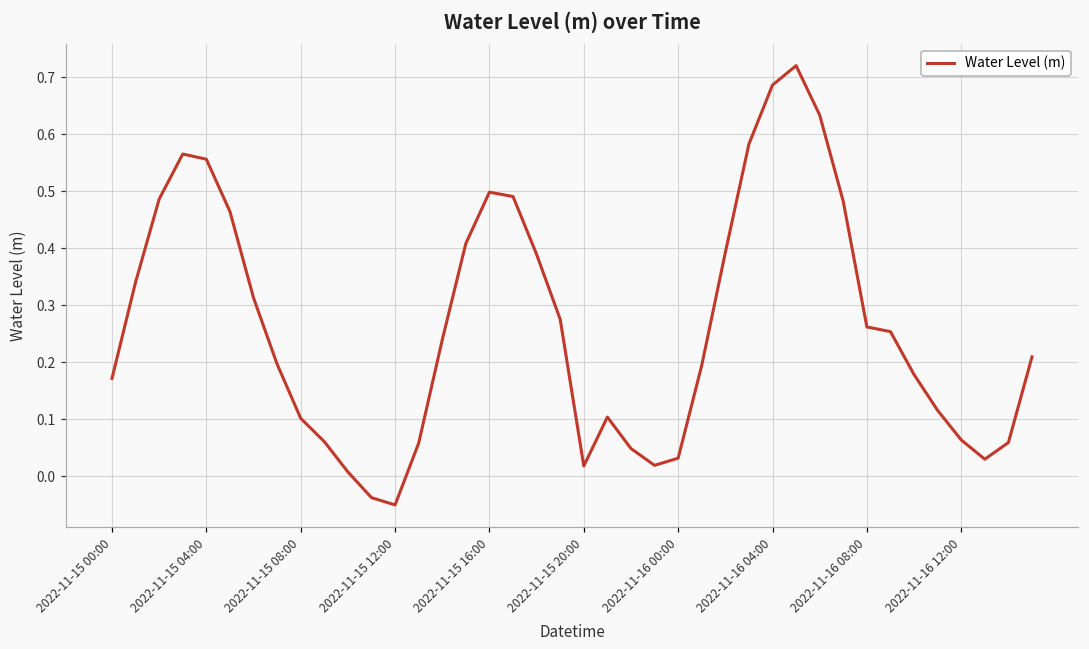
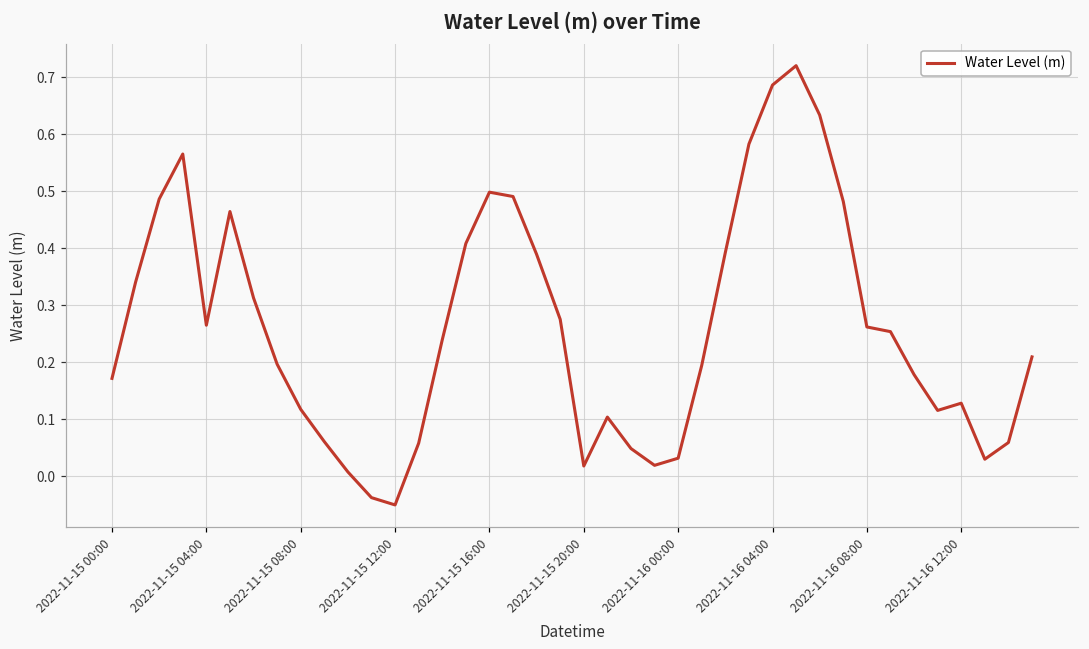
2022-11-15 04:00: 0.56 -> 0.26
2022-11-15 08:00: 0.10 -> 0.12
2022-11-16 12:00: 0.06 -> 0.13
